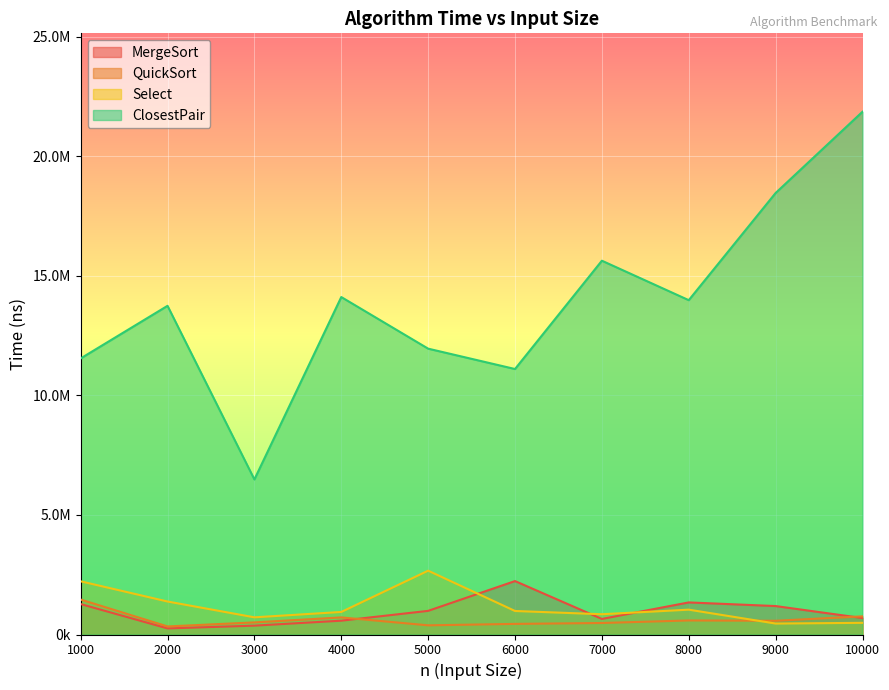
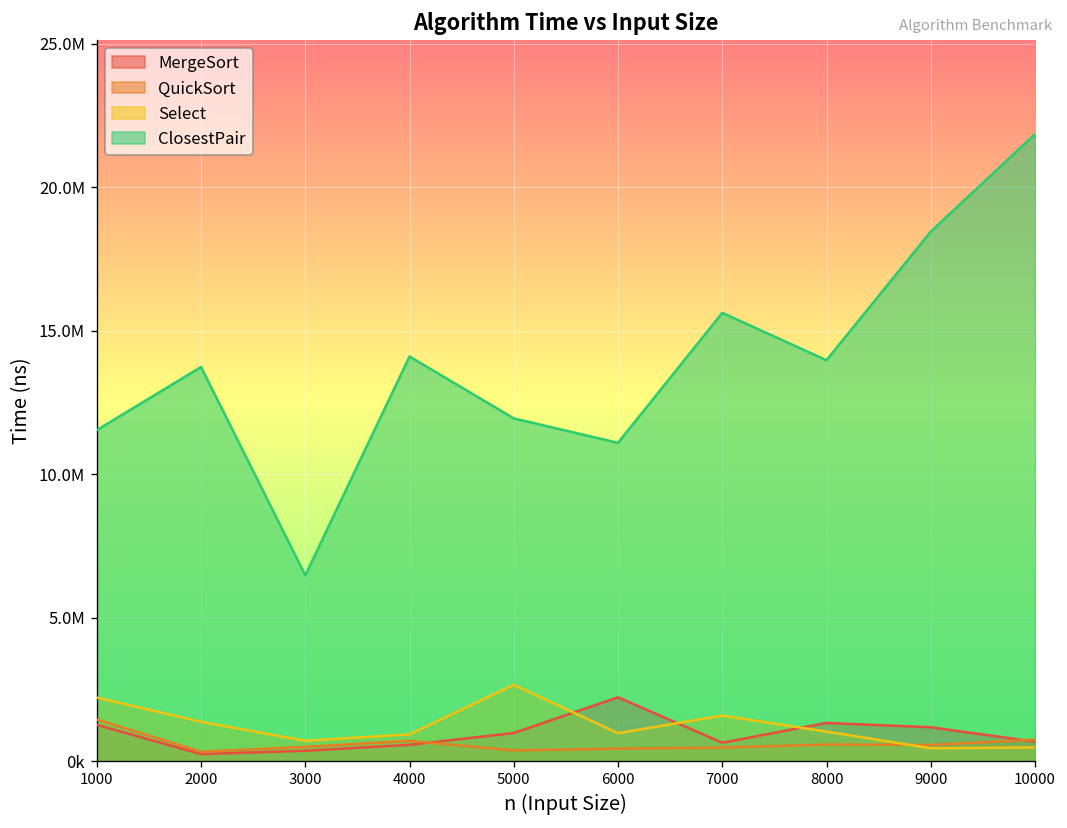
Select, 7000: 800000 -> 1600000
